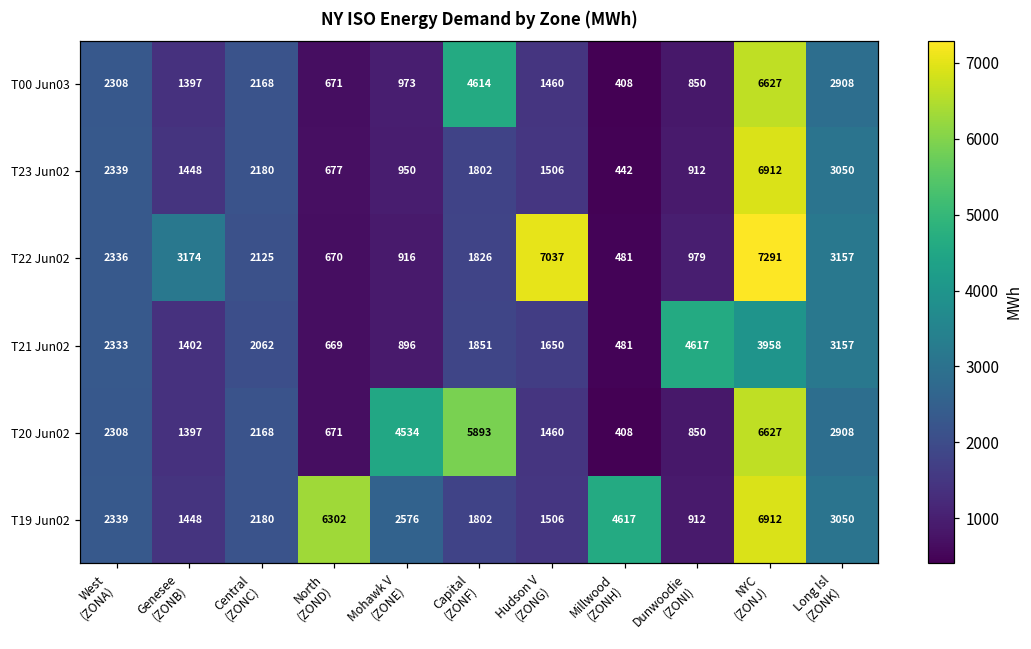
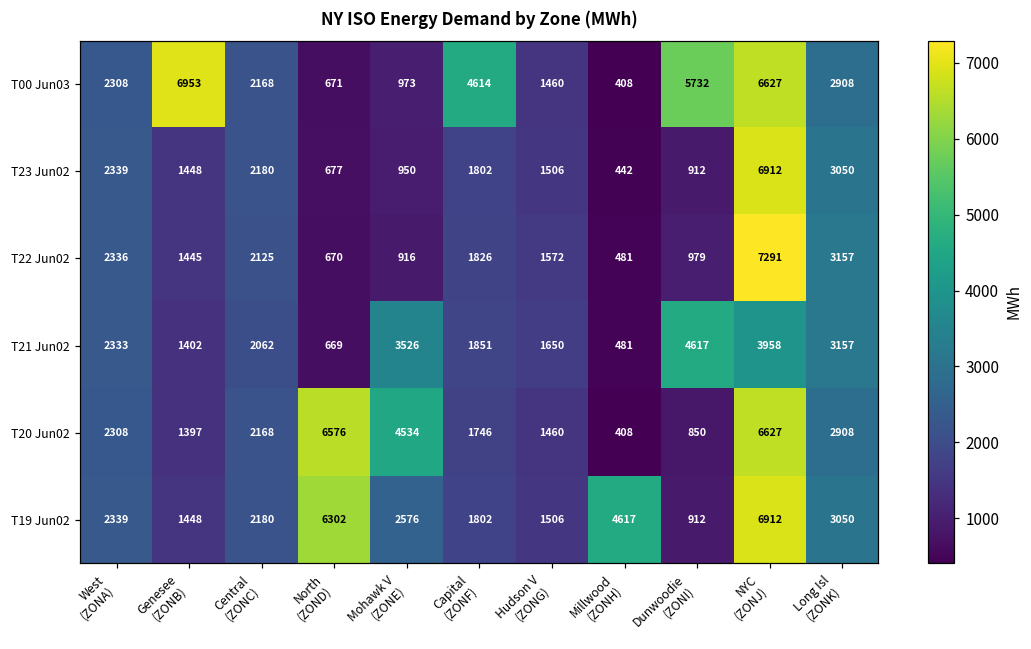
T00 Jun03, Genesee (ZONB): 1397 -> 6953
T00 Jun03, Dunwoodie (ZONI): 850 -> 5732
T22 Jun02, Genesee (ZONB): 3174 -> 1445
T22 Jun02, Hudson V (ZONG): 7037 -> 1572
T21 Jun02, Mohawk V (ZONE): 896 -> 3526
T20 Jun02, North (ZOND): 671 -> 6576
T20 Jun02, Capital (ZONF): 5893 -> 1746
